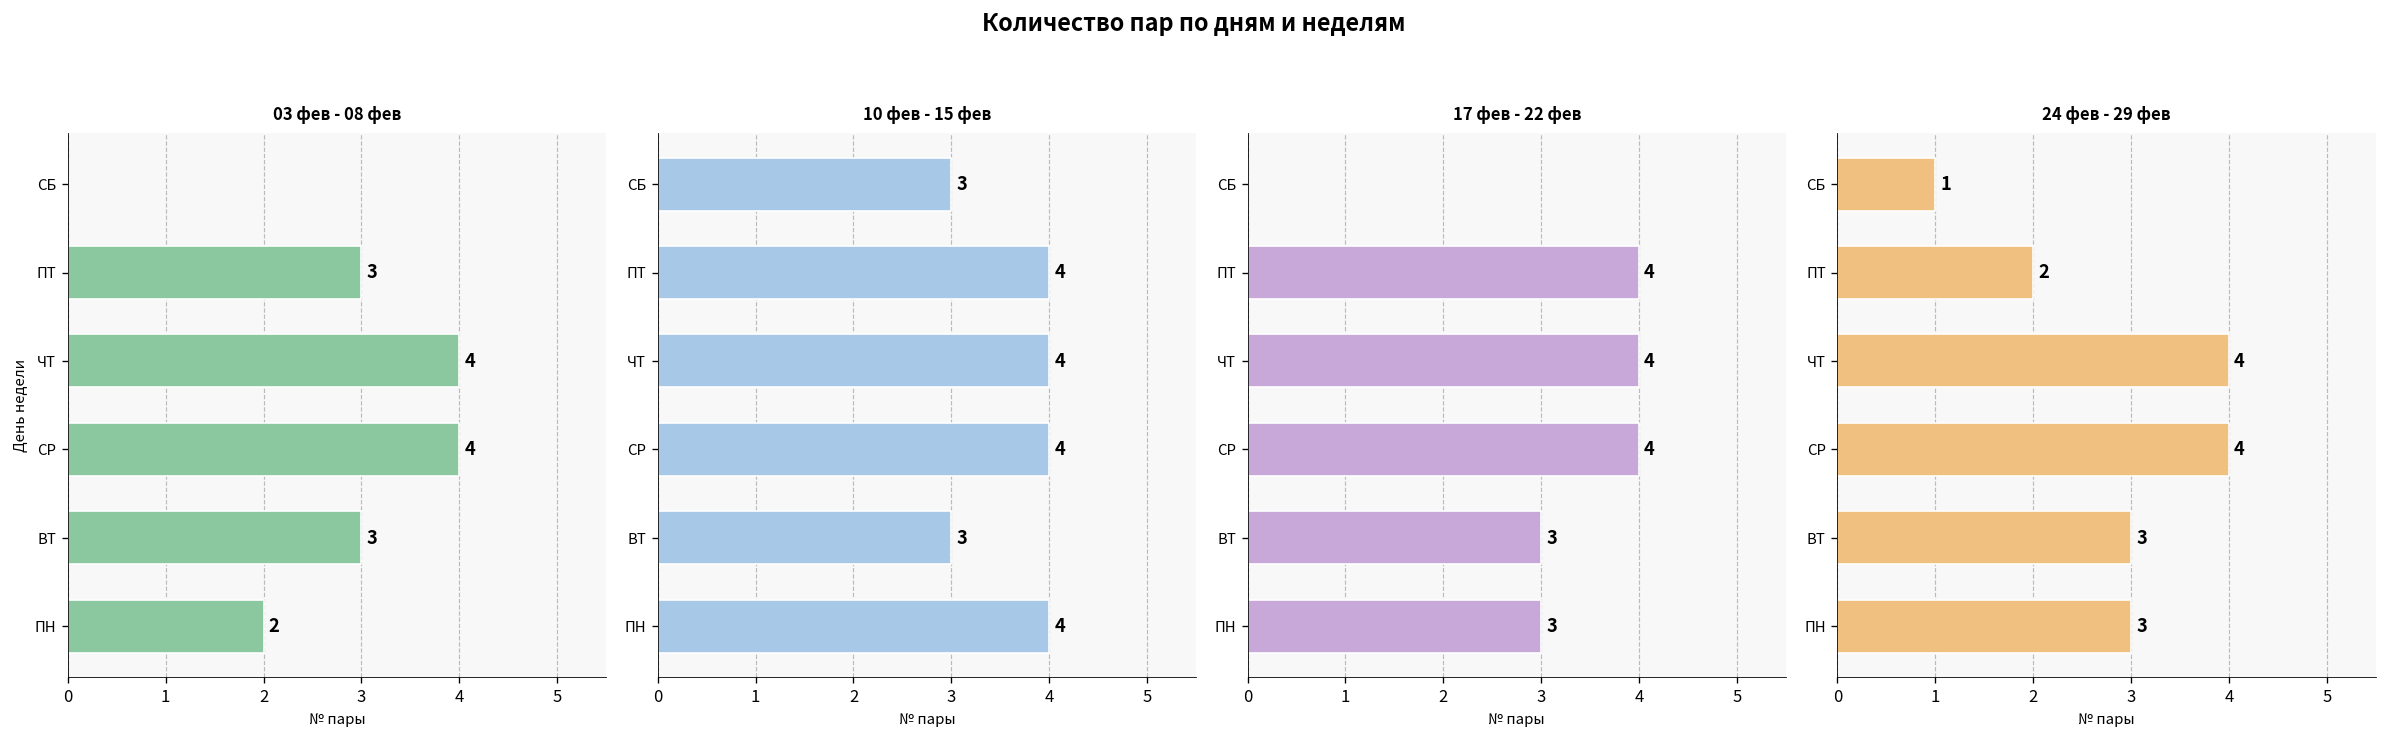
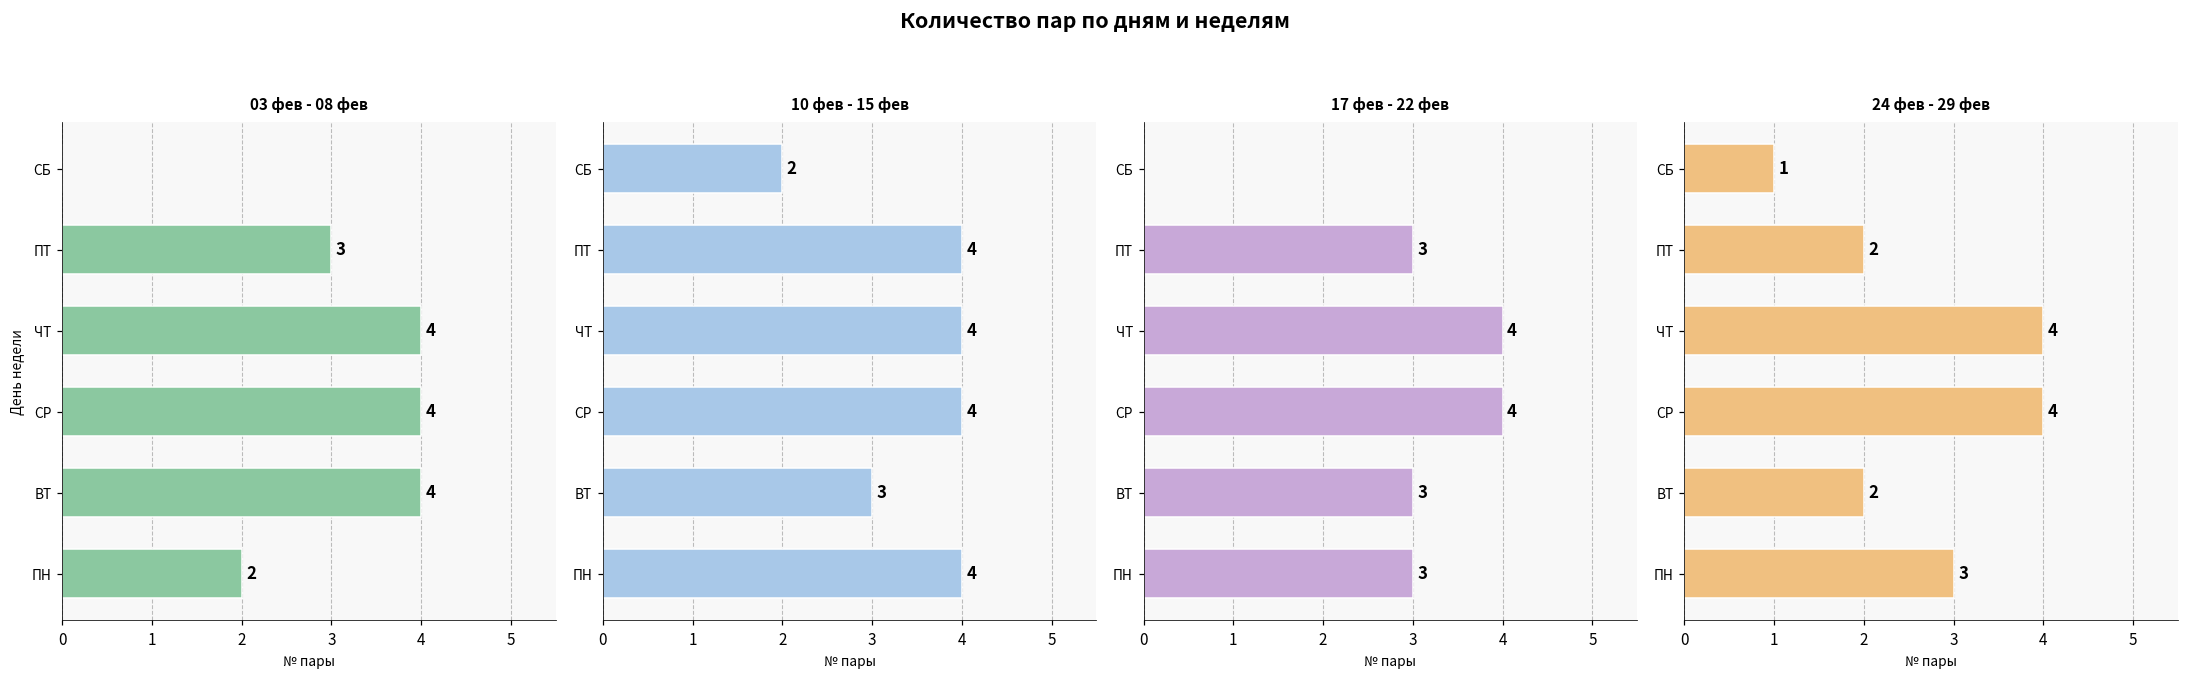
03 фев - 08 фев, ВТ: 3 -> 4
10 фев - 15 фев, СБ: 3 -> 2
17 фев - 22 фев, ПТ: 4 -> 3
24 фев - 29 фев, ВТ: 3 -> 2
